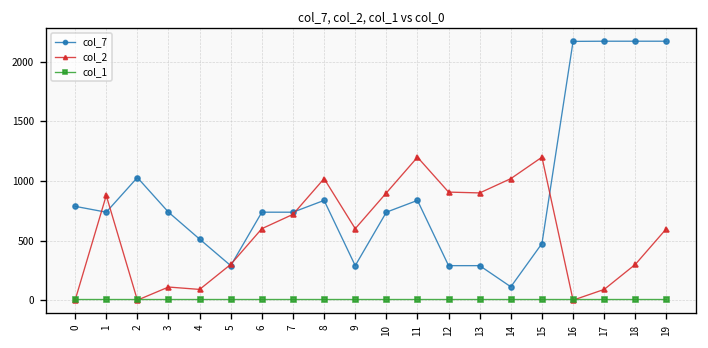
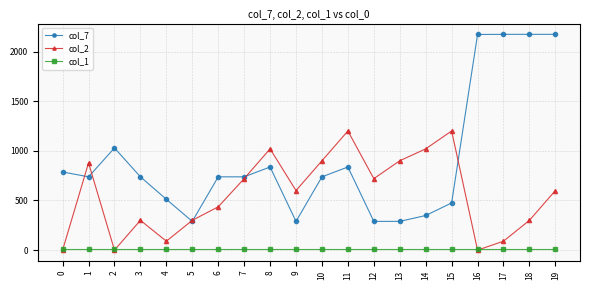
col_2, 3: 100 -> 300
col_2, 6: 600 -> 400
col_2, 12: 900 -> 700
col_7, 14: 100 -> 300
